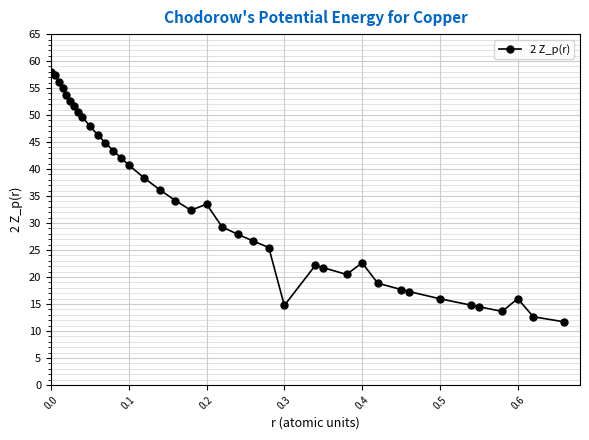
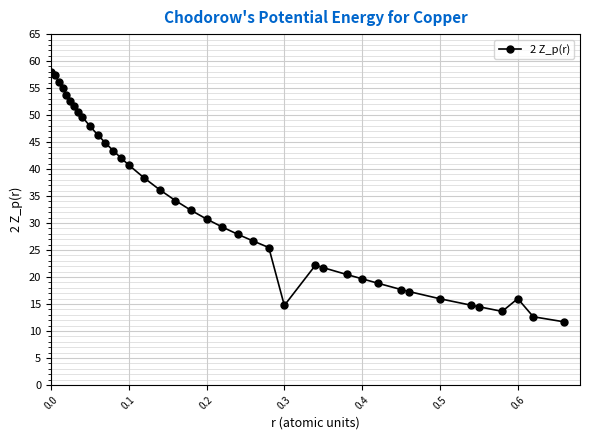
0.2: 34 -> 31
0.4: 23 -> 20
